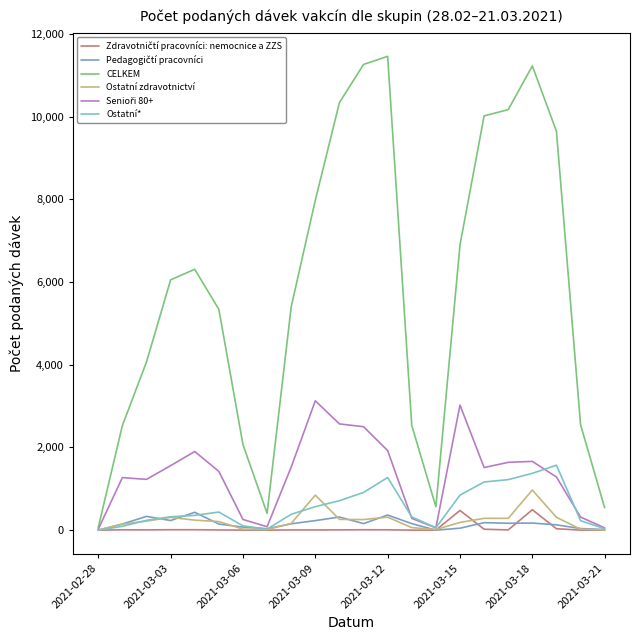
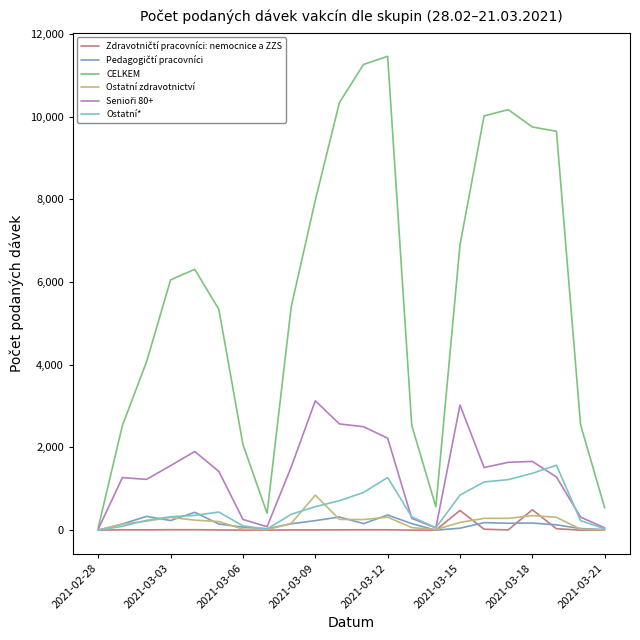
Senioři 80+, 2021-03-12: 1,900 -> 2,200
CELKEM, 2021-03-18: 11,200 -> 9,700
Ostatní zdravotnictví, 2021-03-18: 1,000 -> 400
